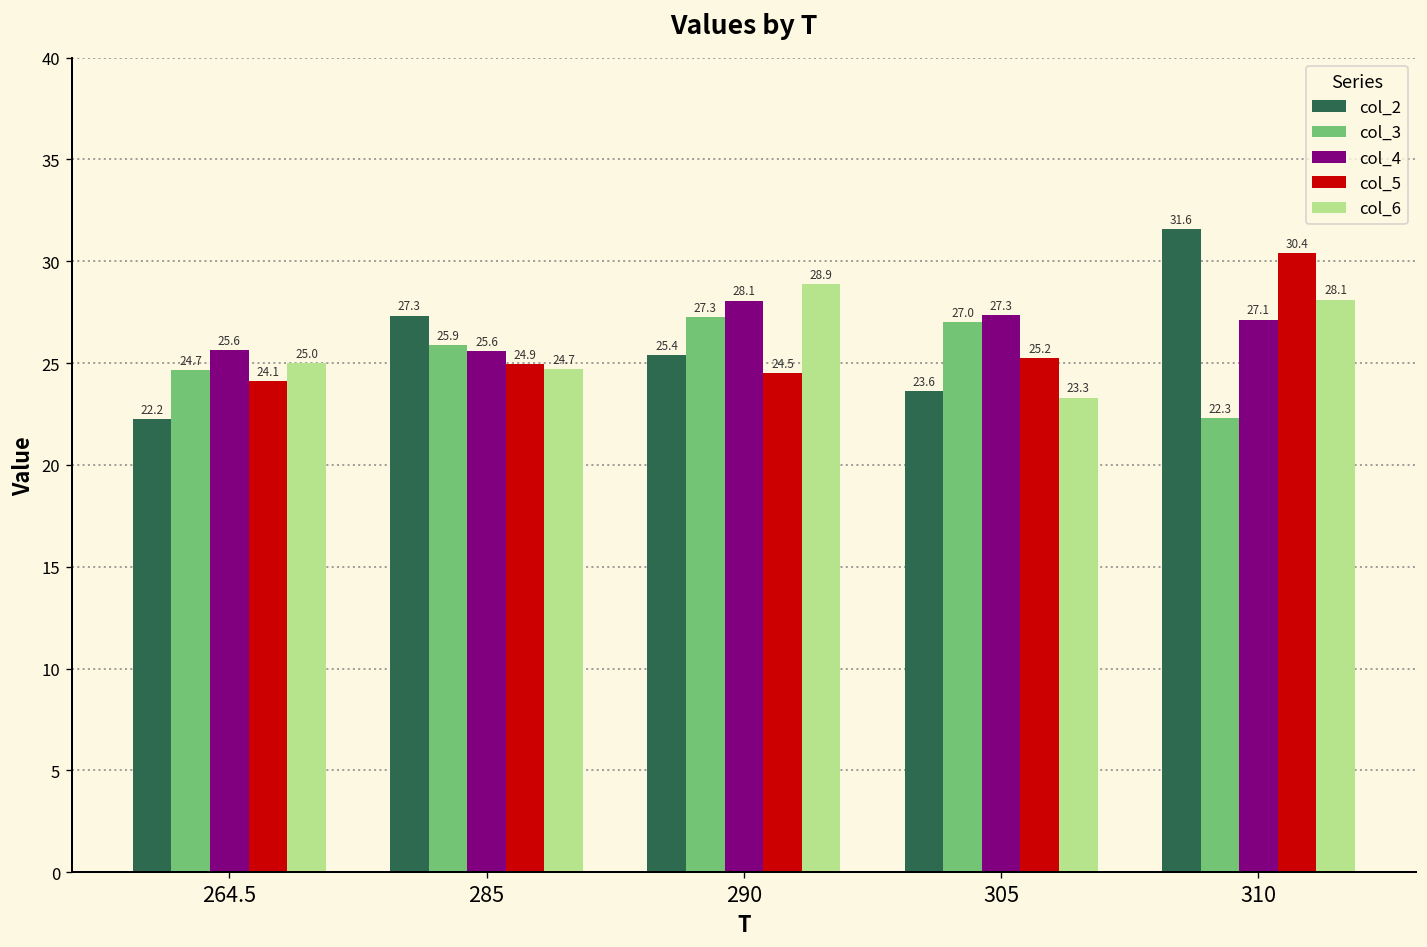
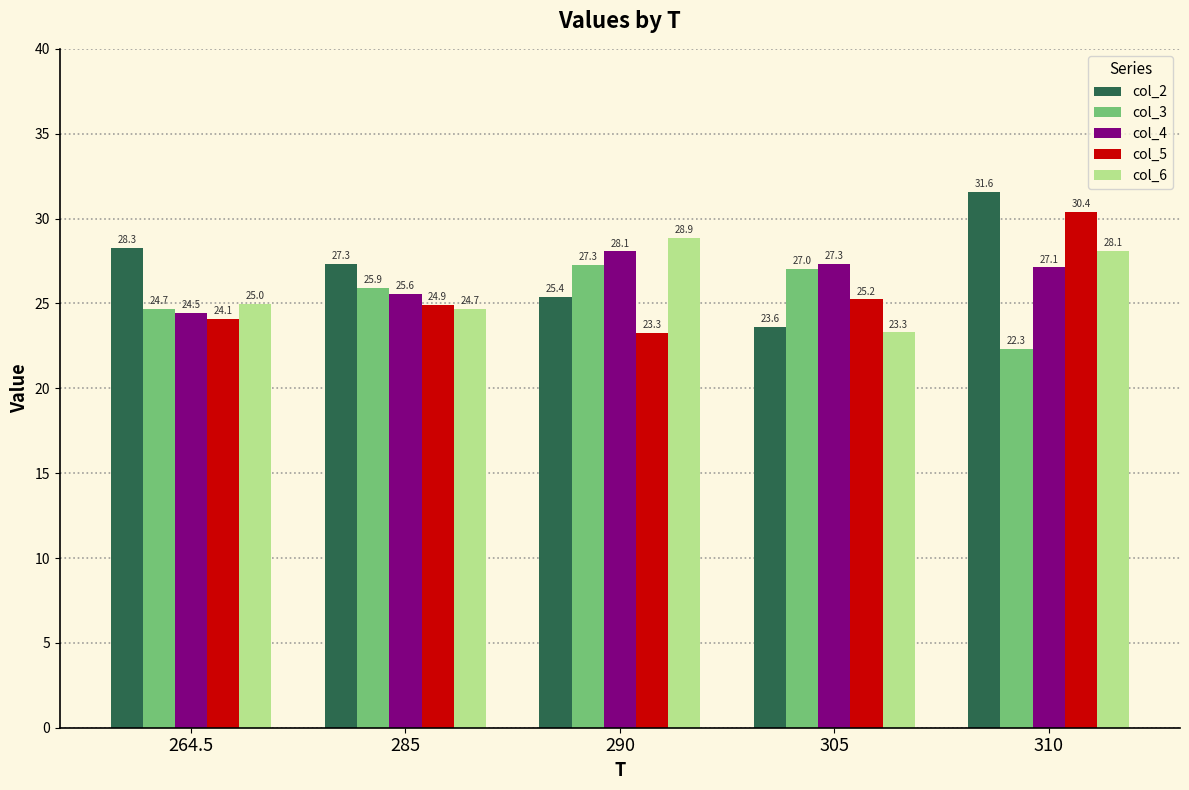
col_2, 264.5: 22.2 -> 28.3
col_4, 264.5: 25.6 -> 24.5
col_5, 290: 24.5 -> 23.3
